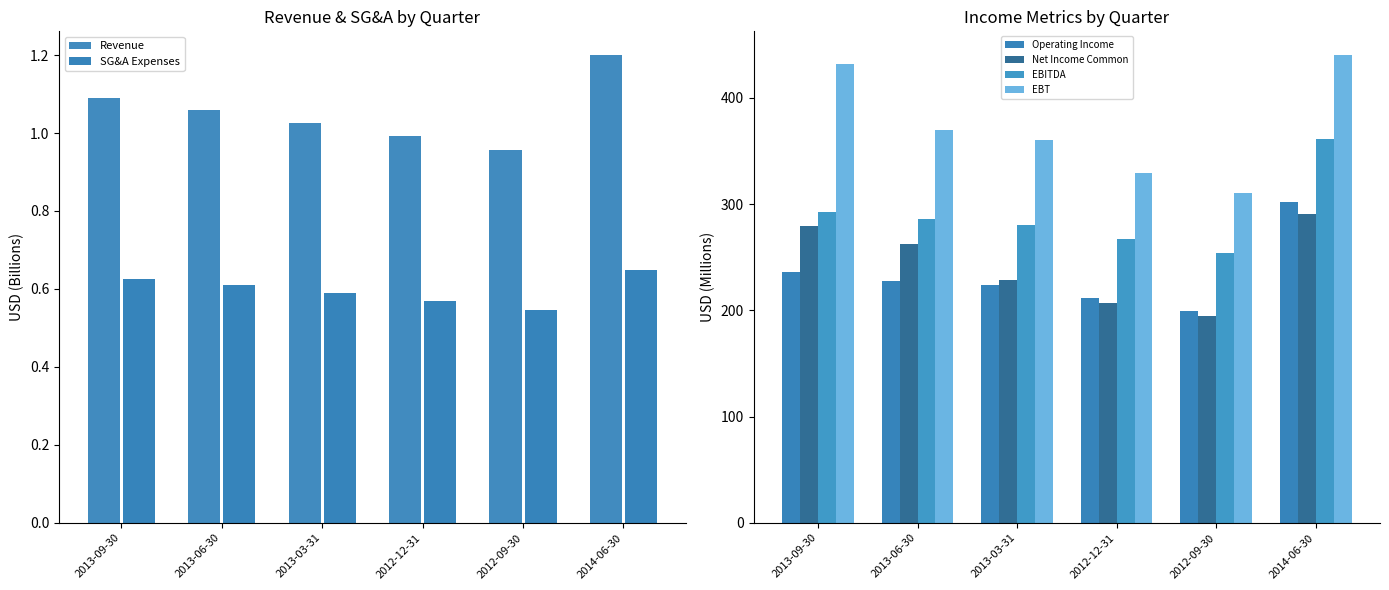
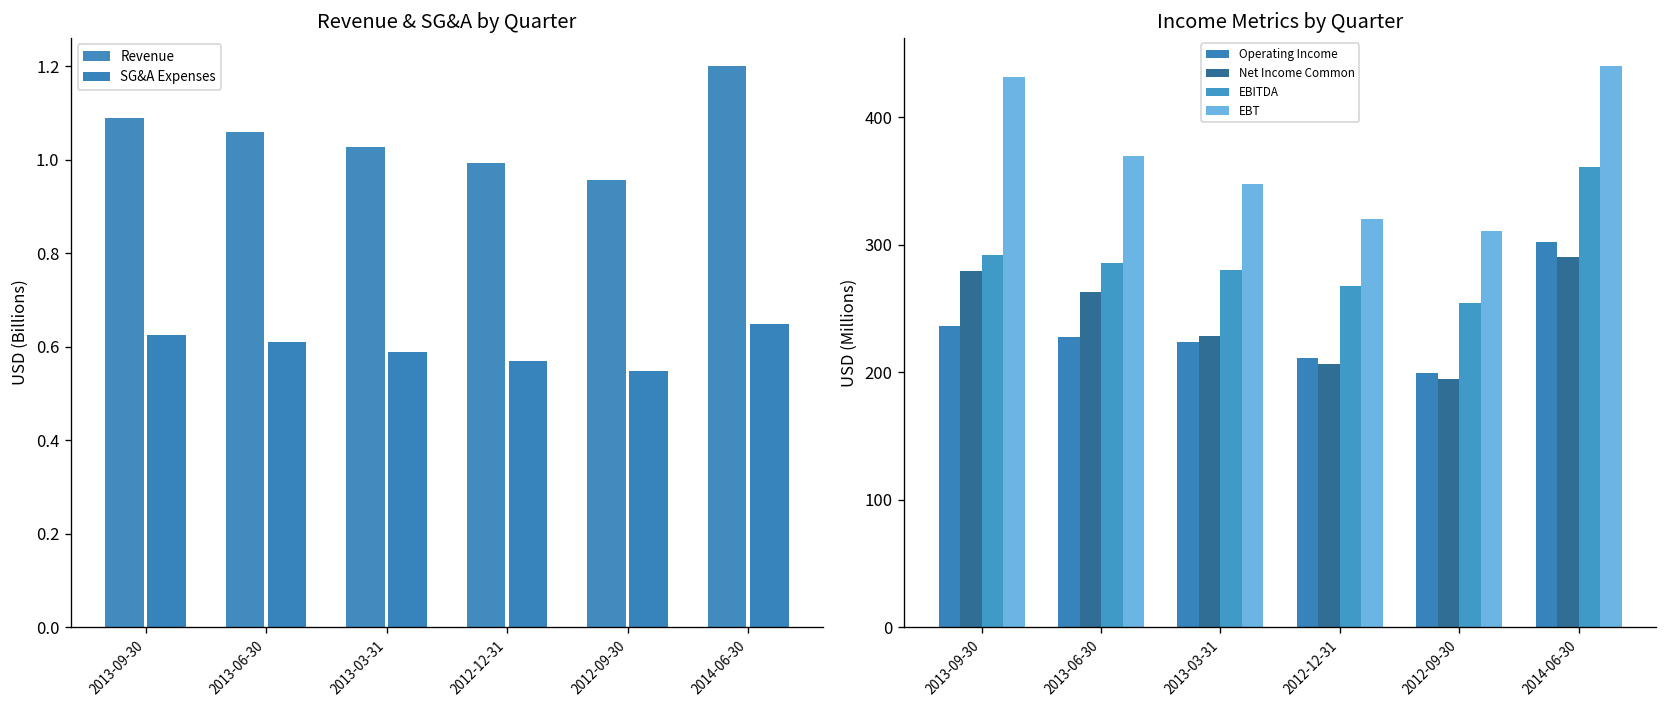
Income Metrics by Quarter, EBT, 2013-03-31: 361 -> 347
Income Metrics by Quarter, EBT, 2012-12-31: 329 -> 320
